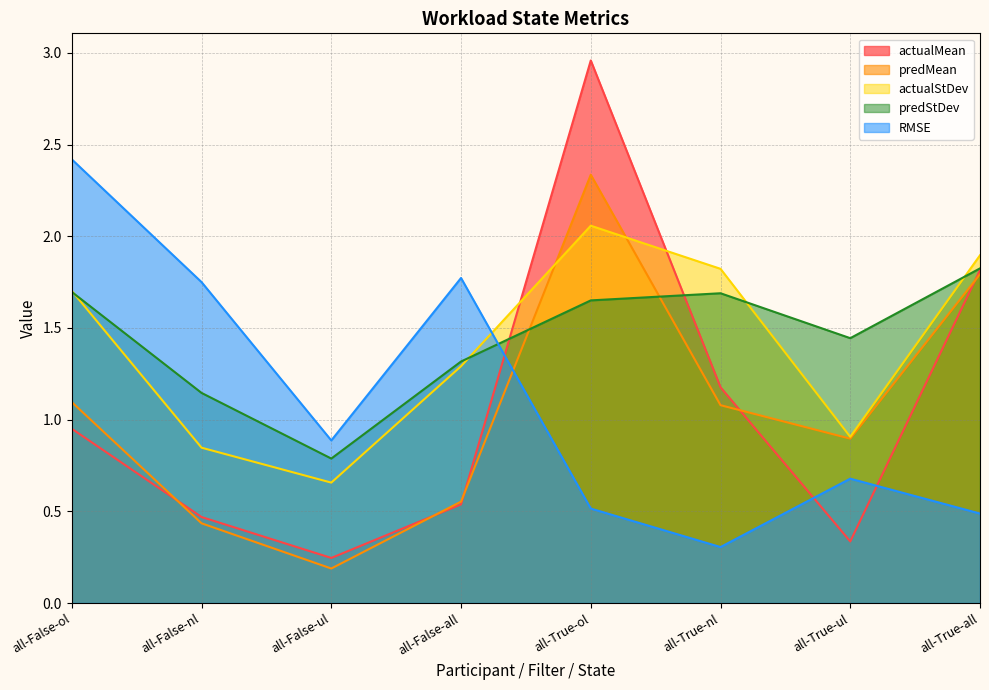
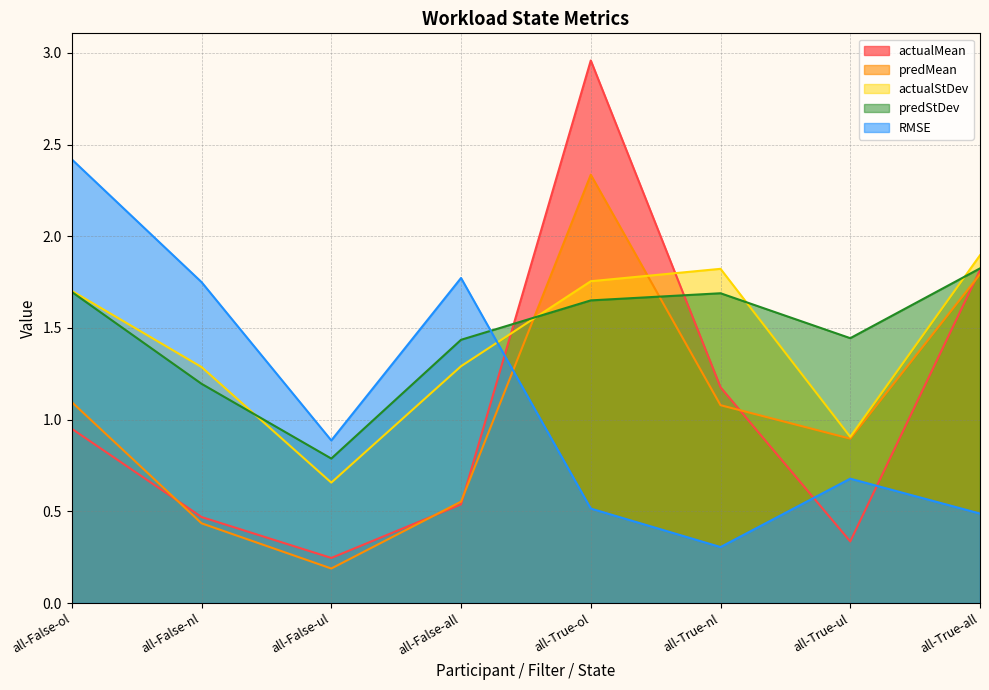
actualStDev, all-False-nl: 0.85 -> 1.29
predStDev, all-False-nl: 1.15 -> 1.20
predStDev, all-False-all: 1.32 -> 1.44
actualStDev, all-True-ol: 2.06 -> 1.76
